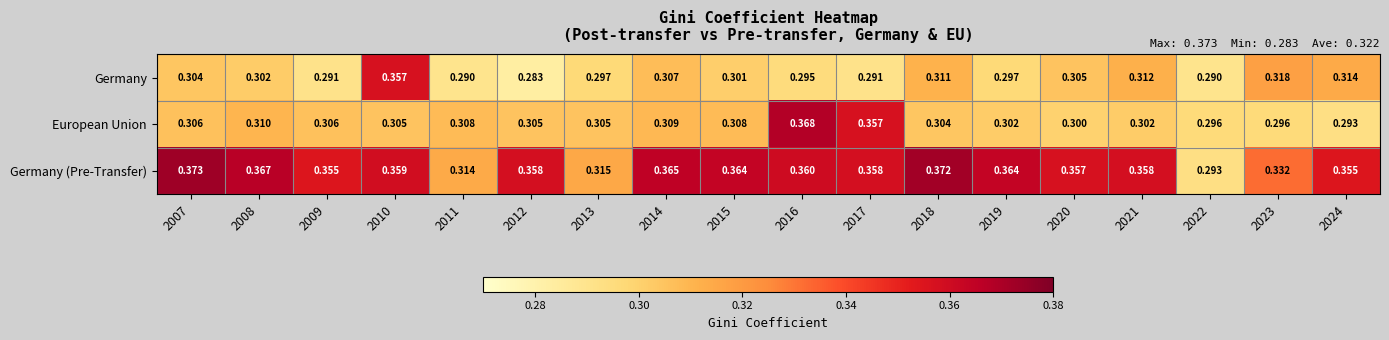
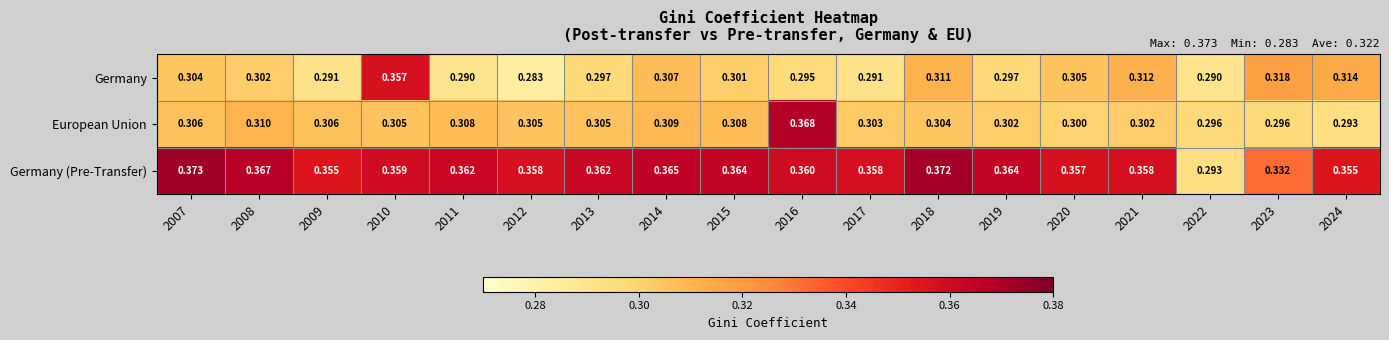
European Union, 2017: 0.357 -> 0.303
Germany (Pre-Transfer), 2011: 0.314 -> 0.362
Germany (Pre-Transfer), 2013: 0.315 -> 0.362
